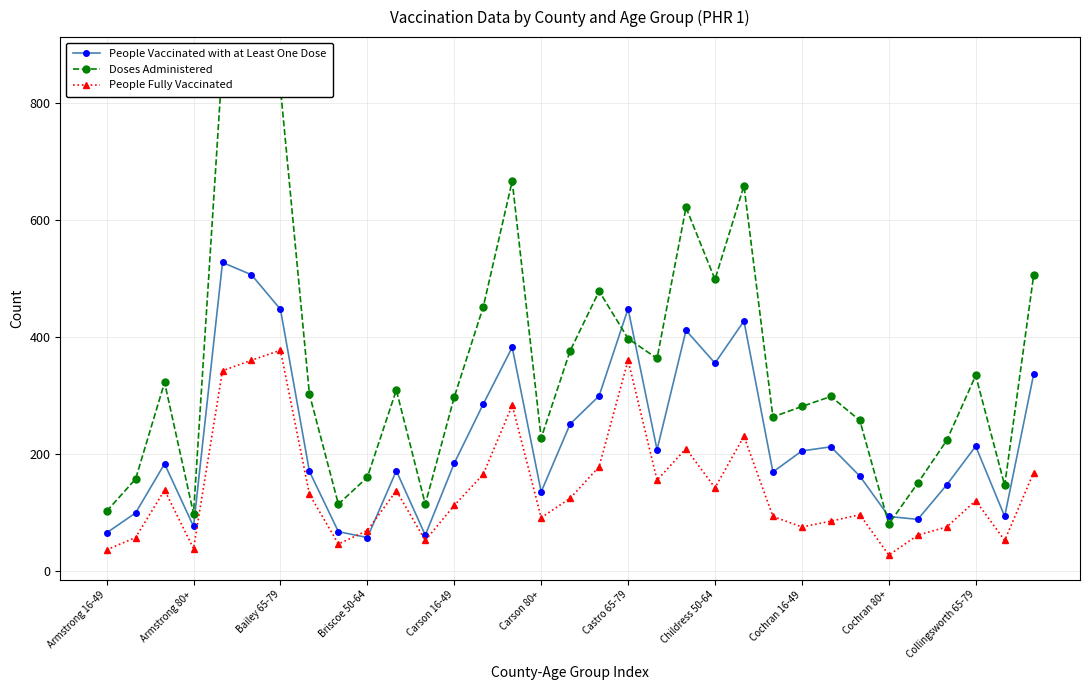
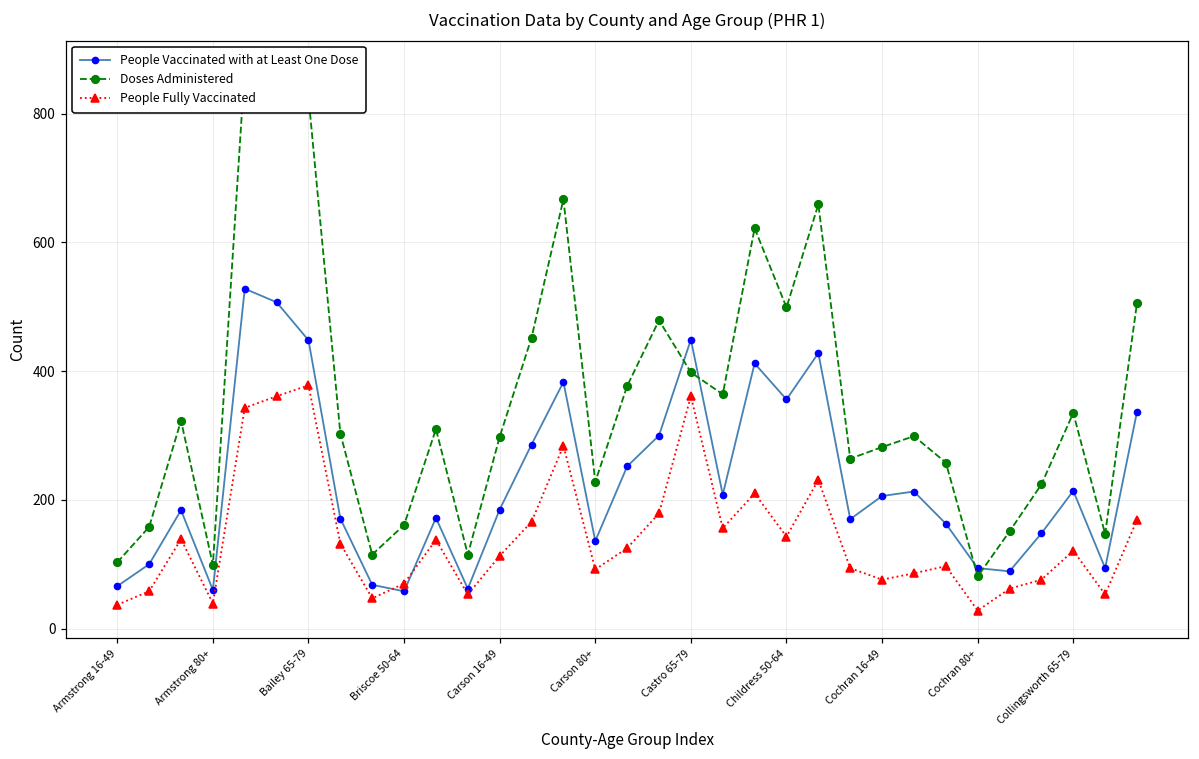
People Vaccinated with at Least One Dose, Armstrong 80+: 80 -> 60
